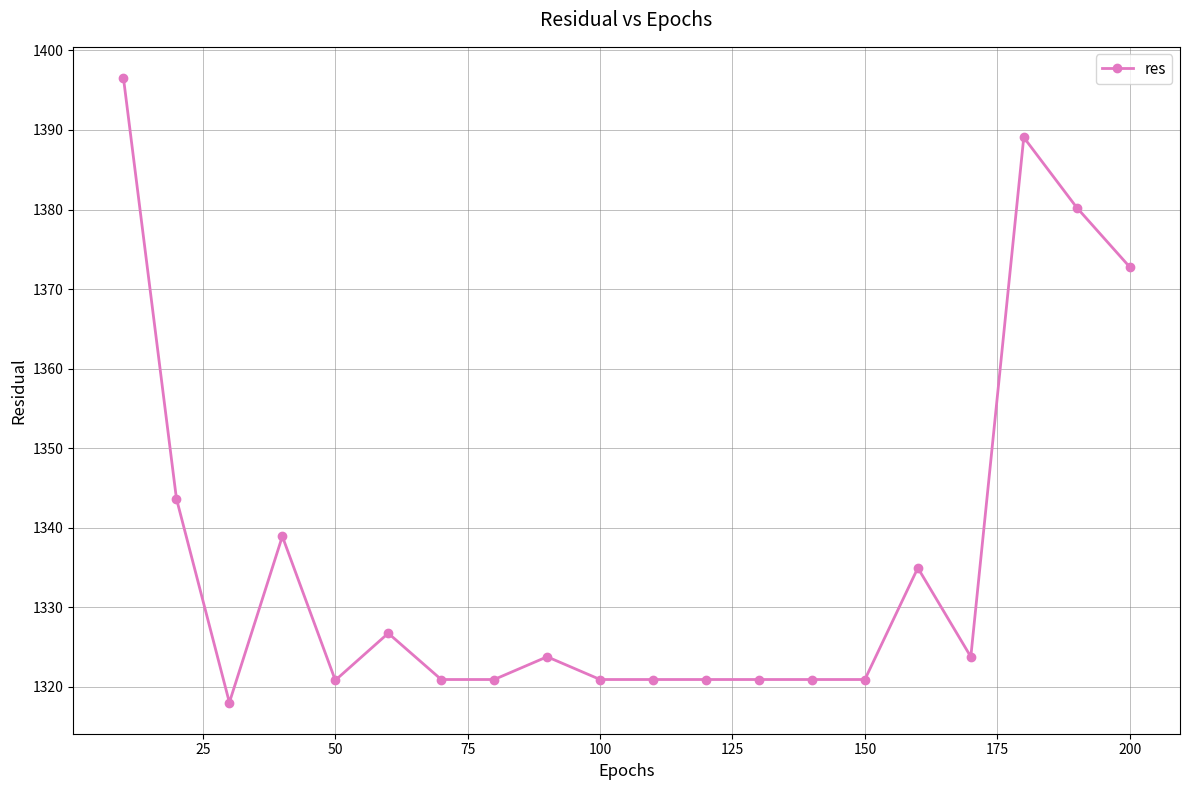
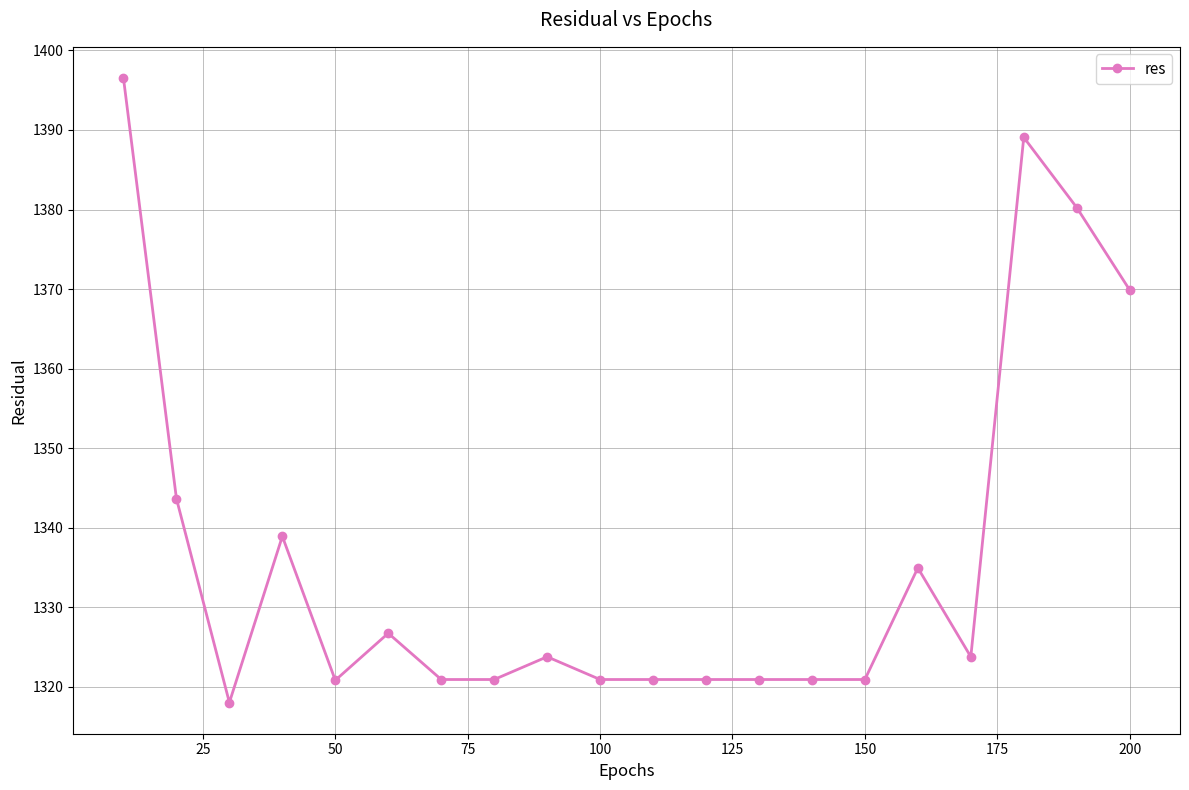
200: 1373 -> 1370
